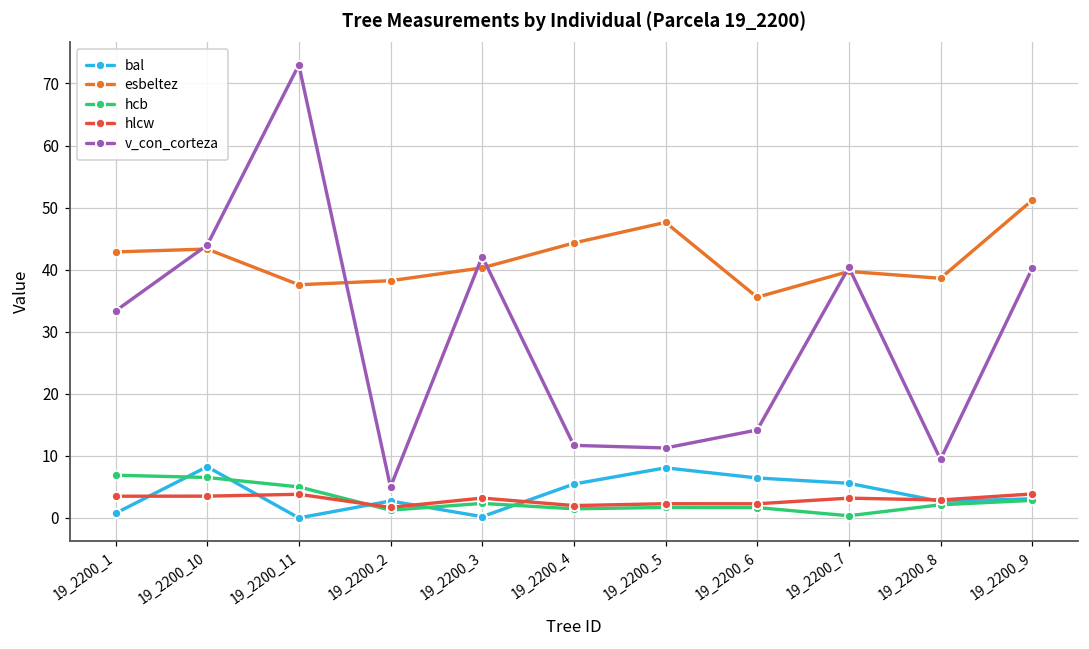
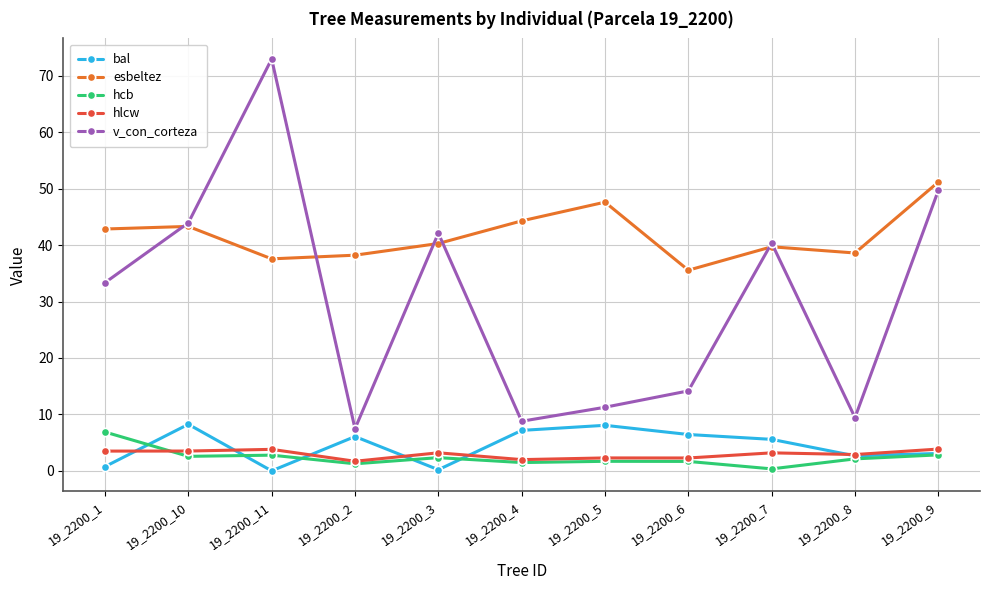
hcb, 19_2200_10: 7 -> 3
hcb, 19_2200_11: 5 -> 3
bal, 19_2200_2: 3 -> 6
v_con_corteza, 19_2200_2: 5 -> 7
bal, 19_2200_4: 5 -> 7
v_con_corteza, 19_2200_4: 12 -> 9
v_con_corteza, 19_2200_9: 40 -> 50
